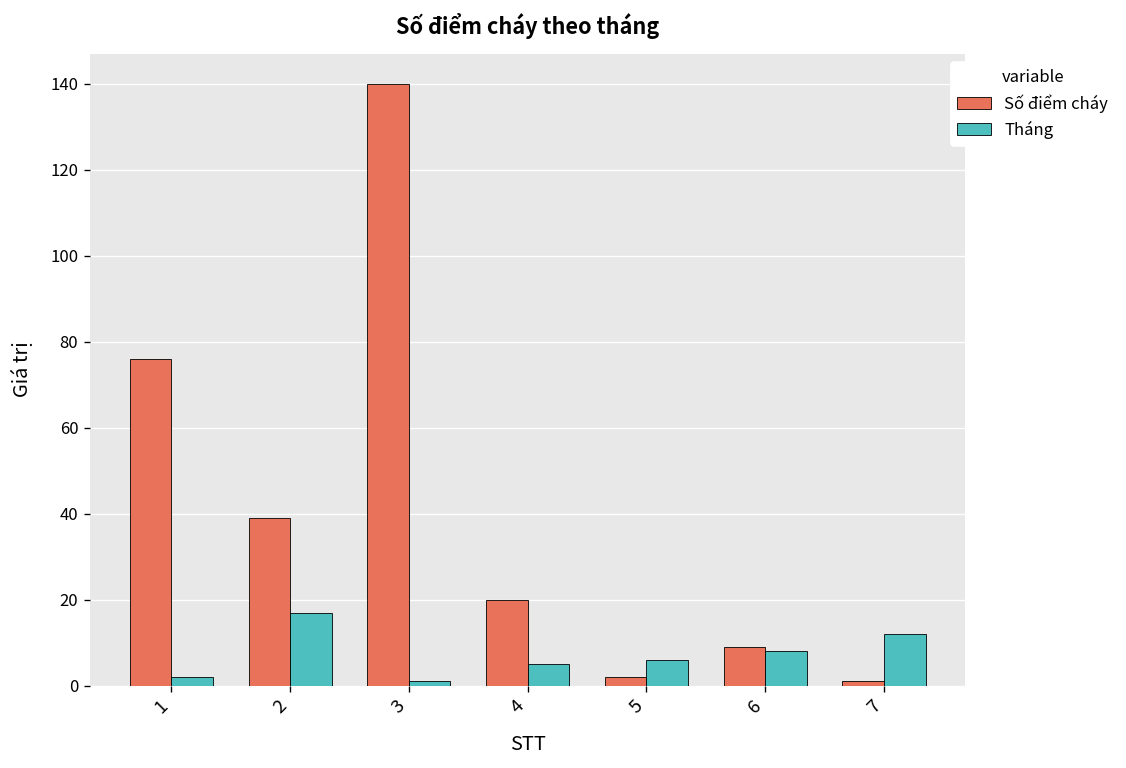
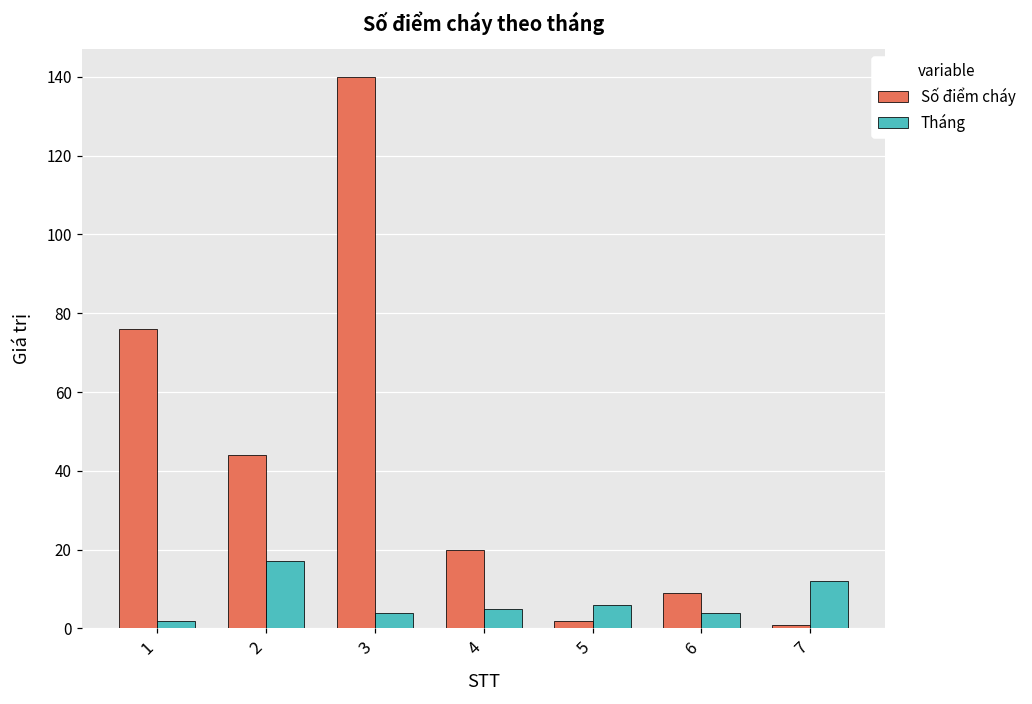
Số điểm cháy, 2: 39 -> 44
Tháng, 3: 1 -> 4
Tháng, 6: 8 -> 4
